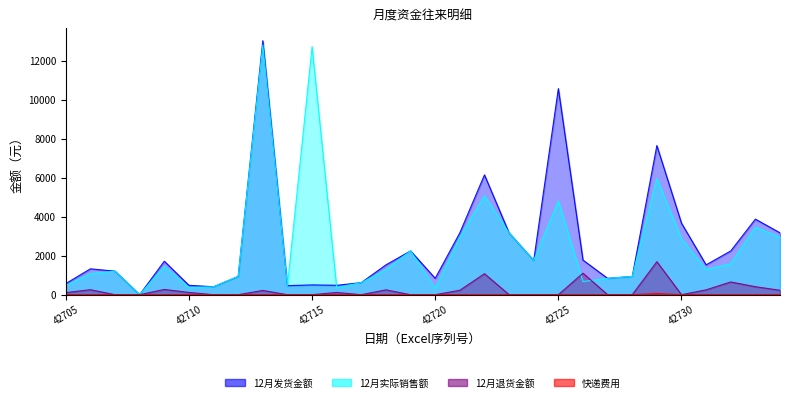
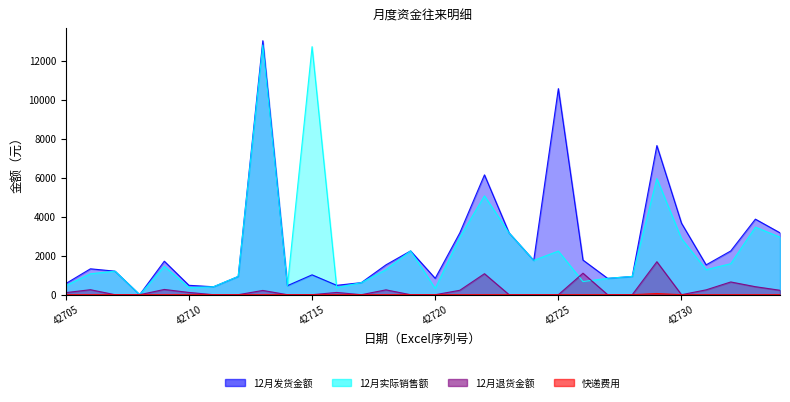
12月发货金额, 42715: 500 -> 1000
12月实际销售额, 42725: 4800 -> 2200
